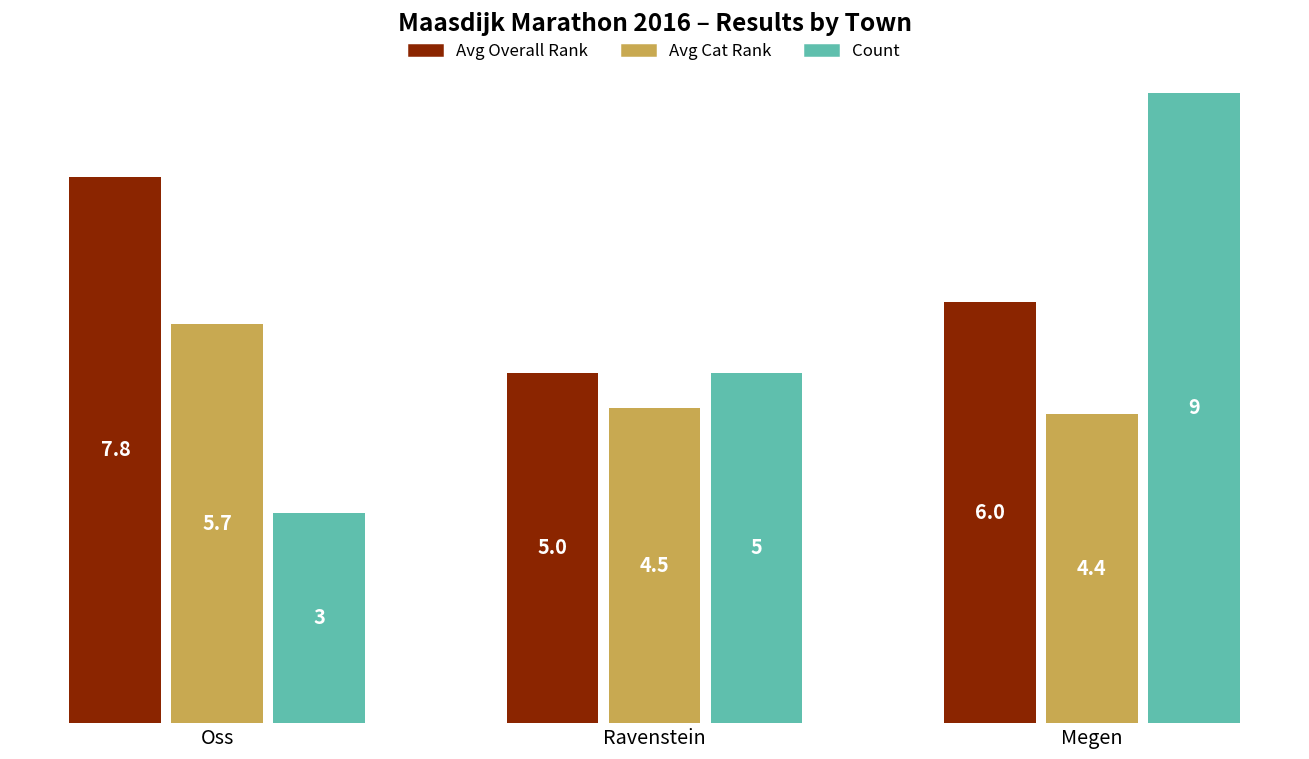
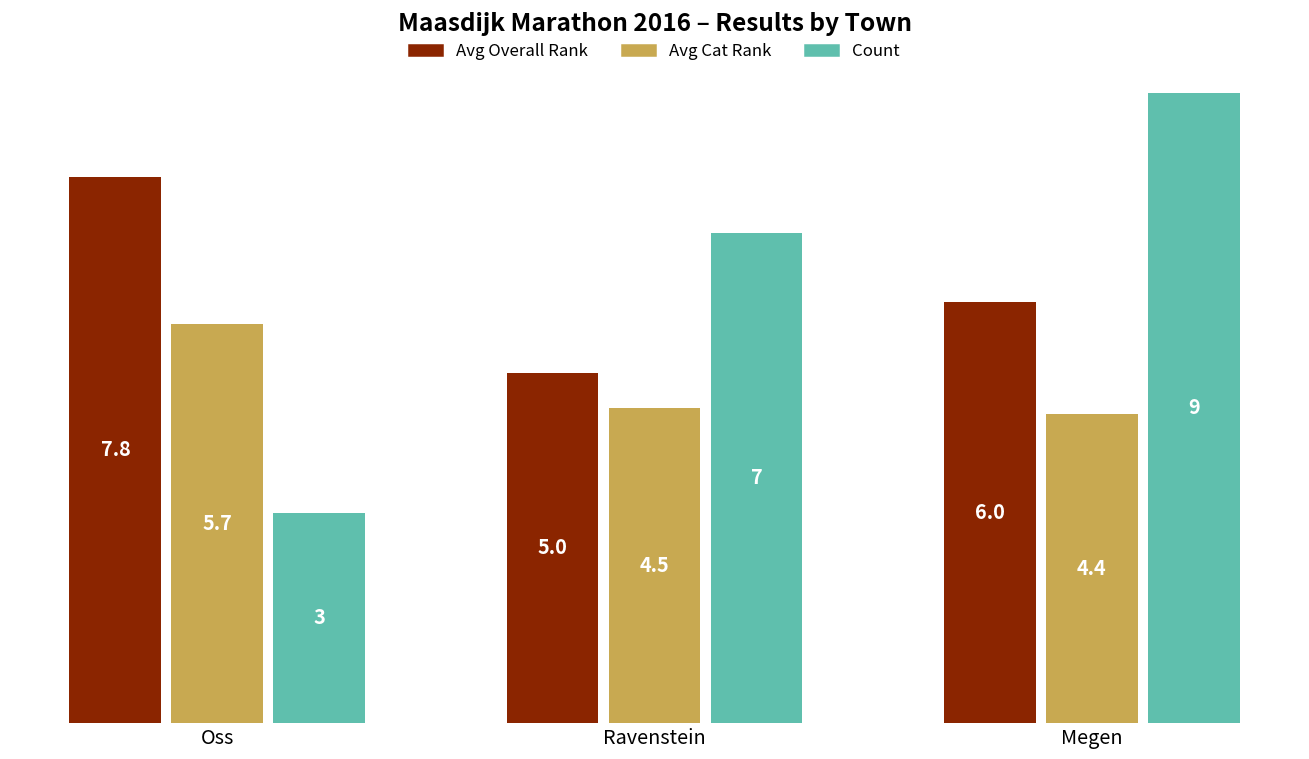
Count, Ravenstein: 5 -> 7
